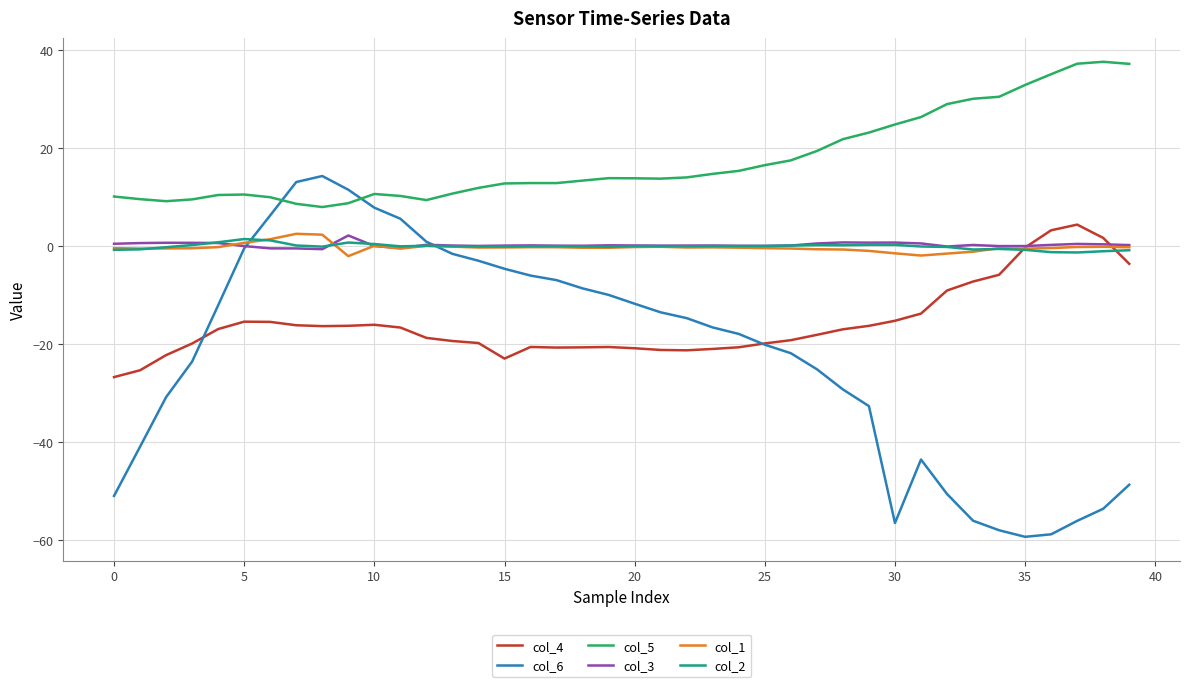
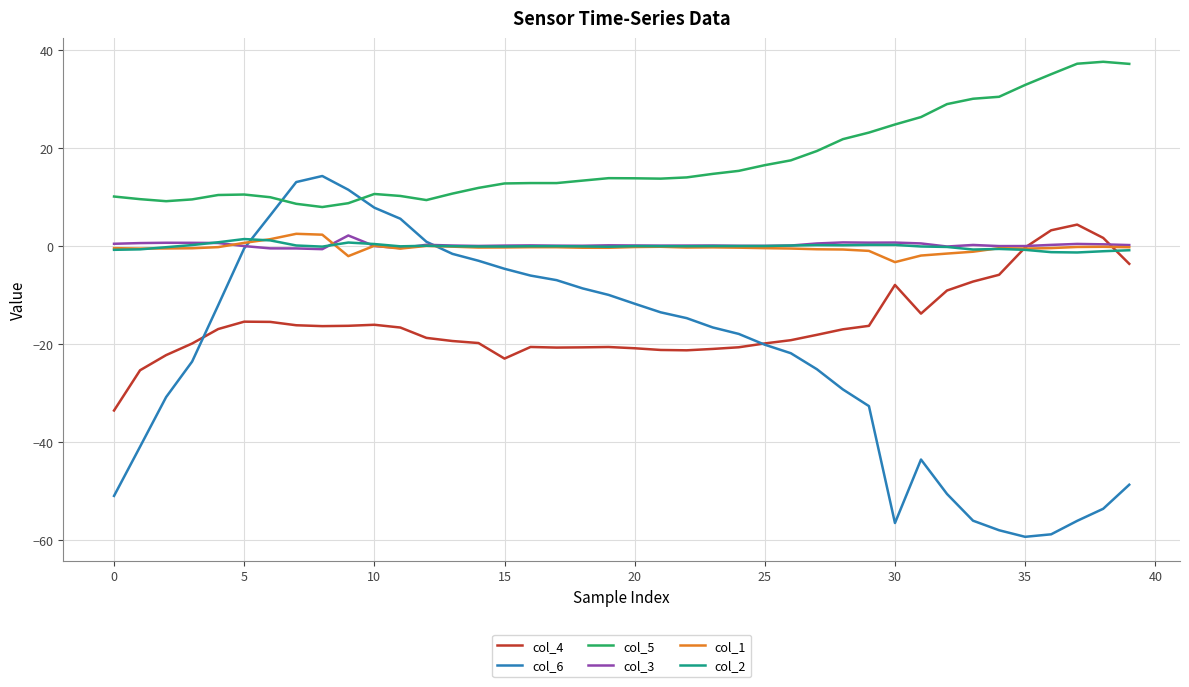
col_4, 0: -27 -> -34
col_4, 30: -15 -> -8
col_1, 30: -1 -> -3
